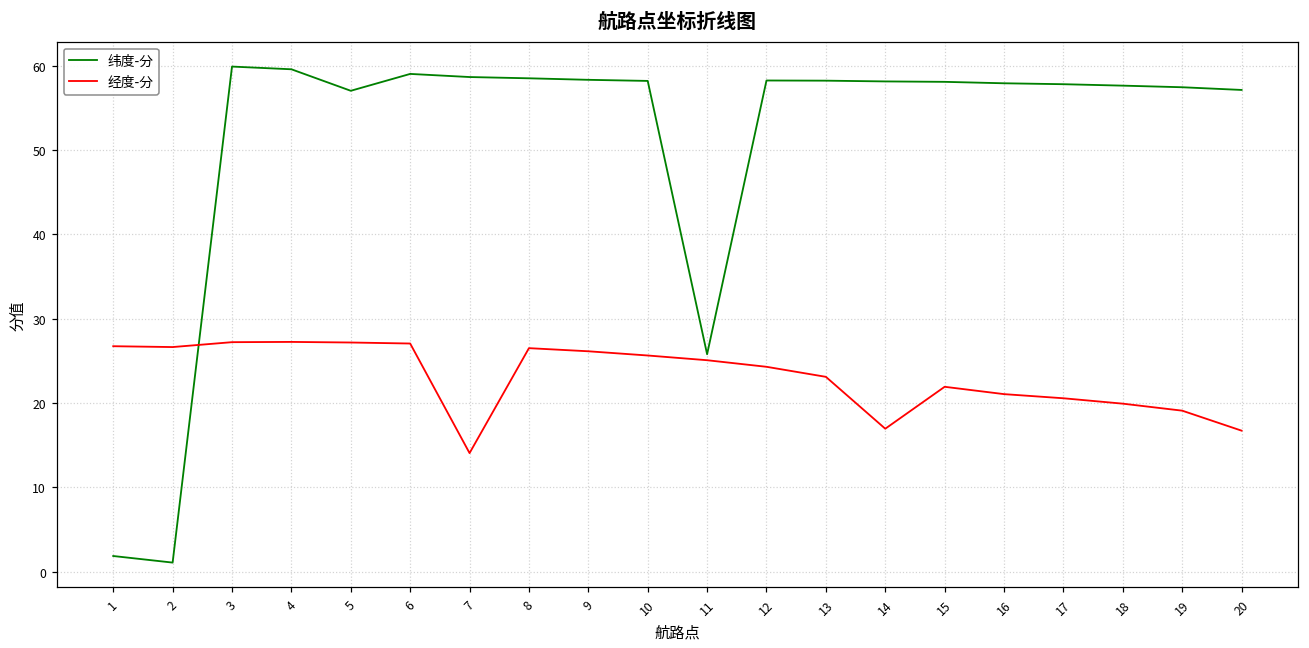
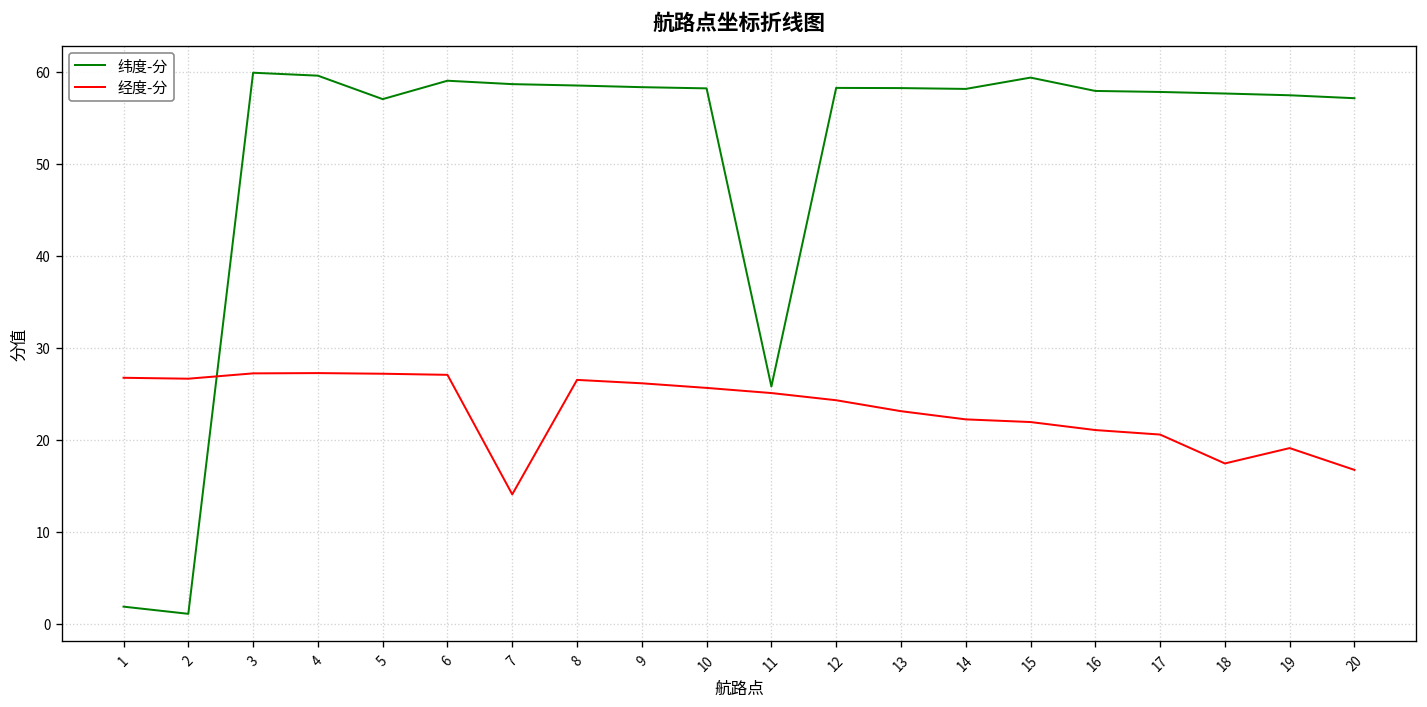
经度-分, 14: 17 -> 22
纬度-分, 15: 58 -> 59
经度-分, 18: 20 -> 17
